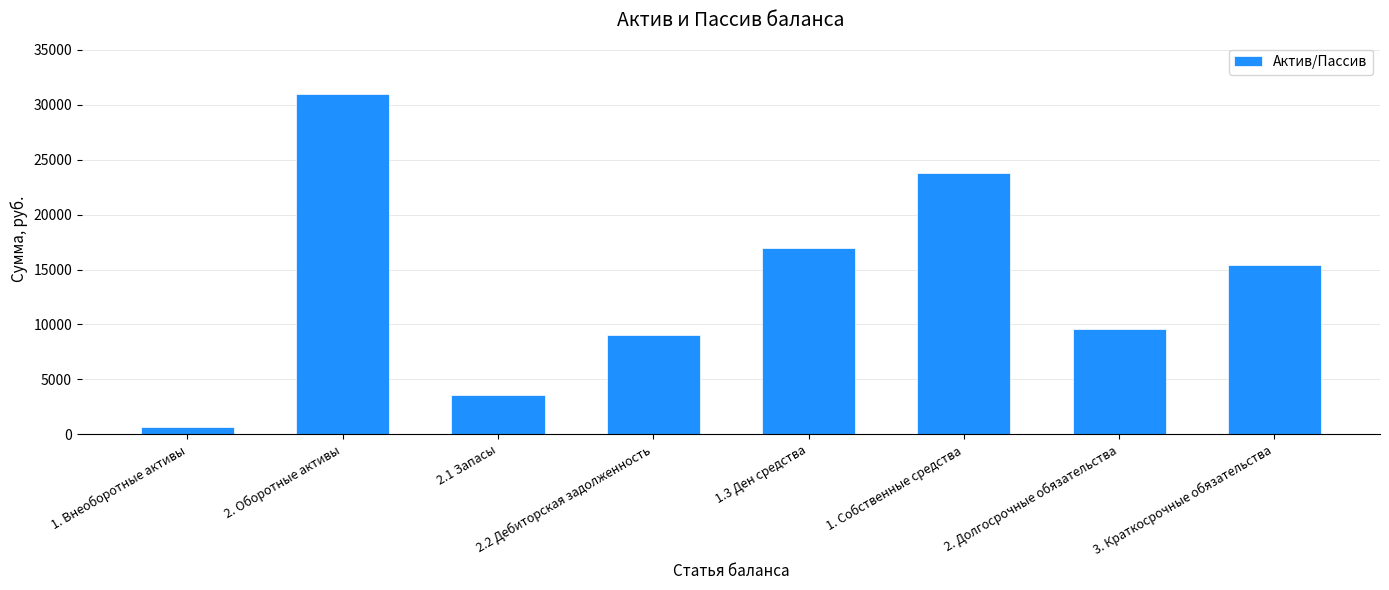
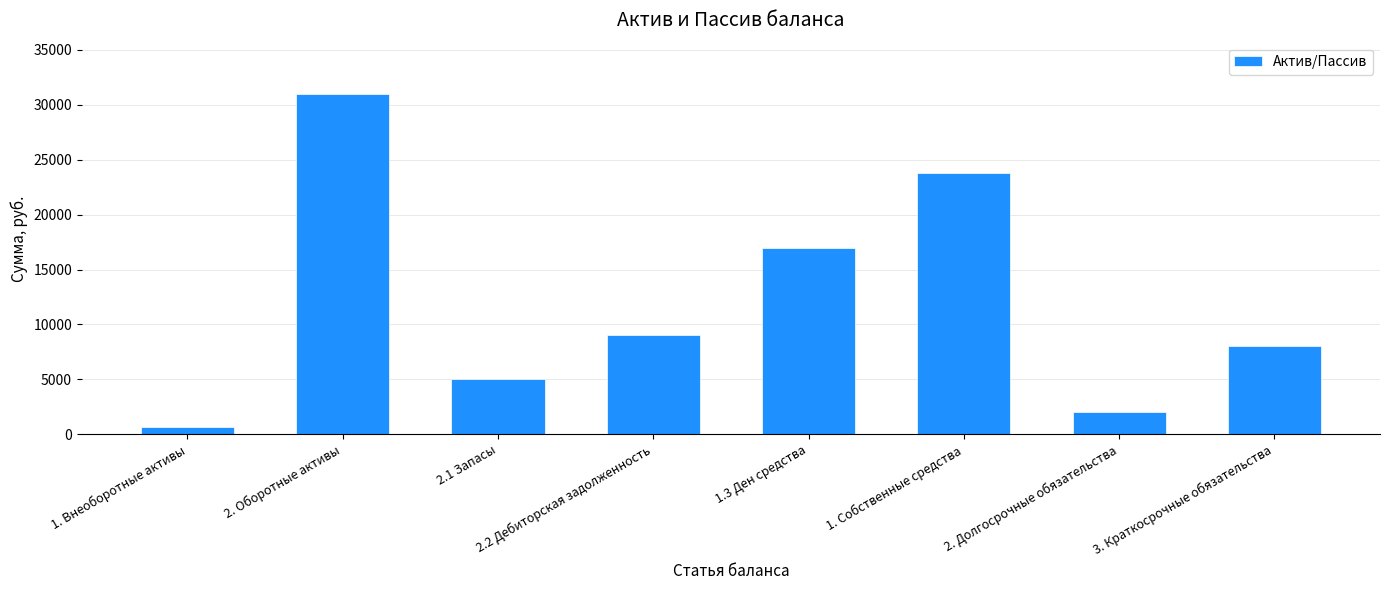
2.1 Запасы: 3600 -> 5000
2. Долгосрочные обязательства: 9600 -> 2000
3. Краткосрочные обязательства: 15400 -> 8000
